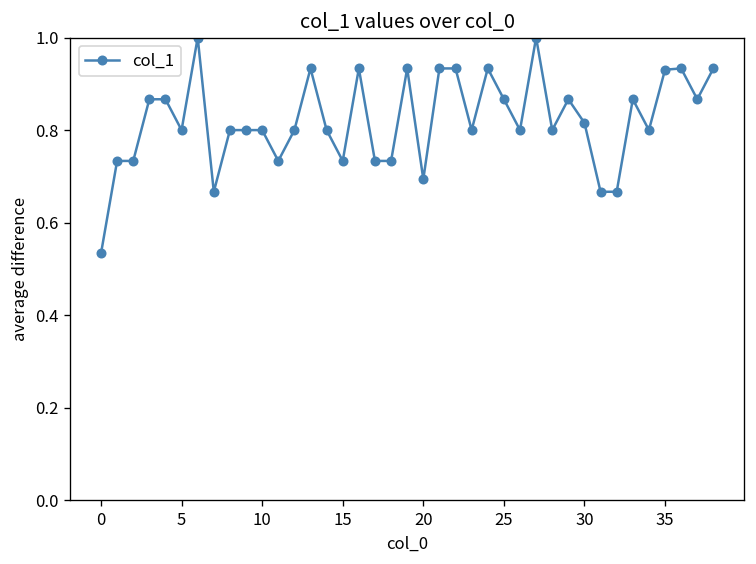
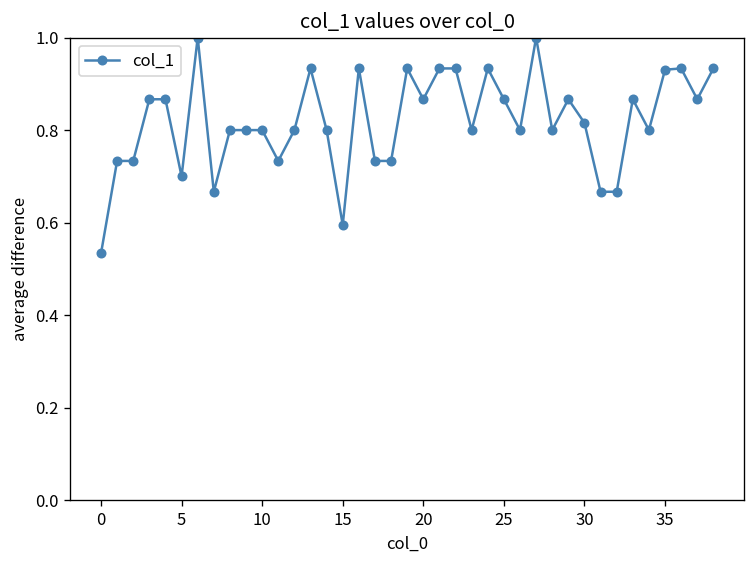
5: 0.8 -> 0.7
15: 0.73 -> 0.59
20: 0.69 -> 0.87
